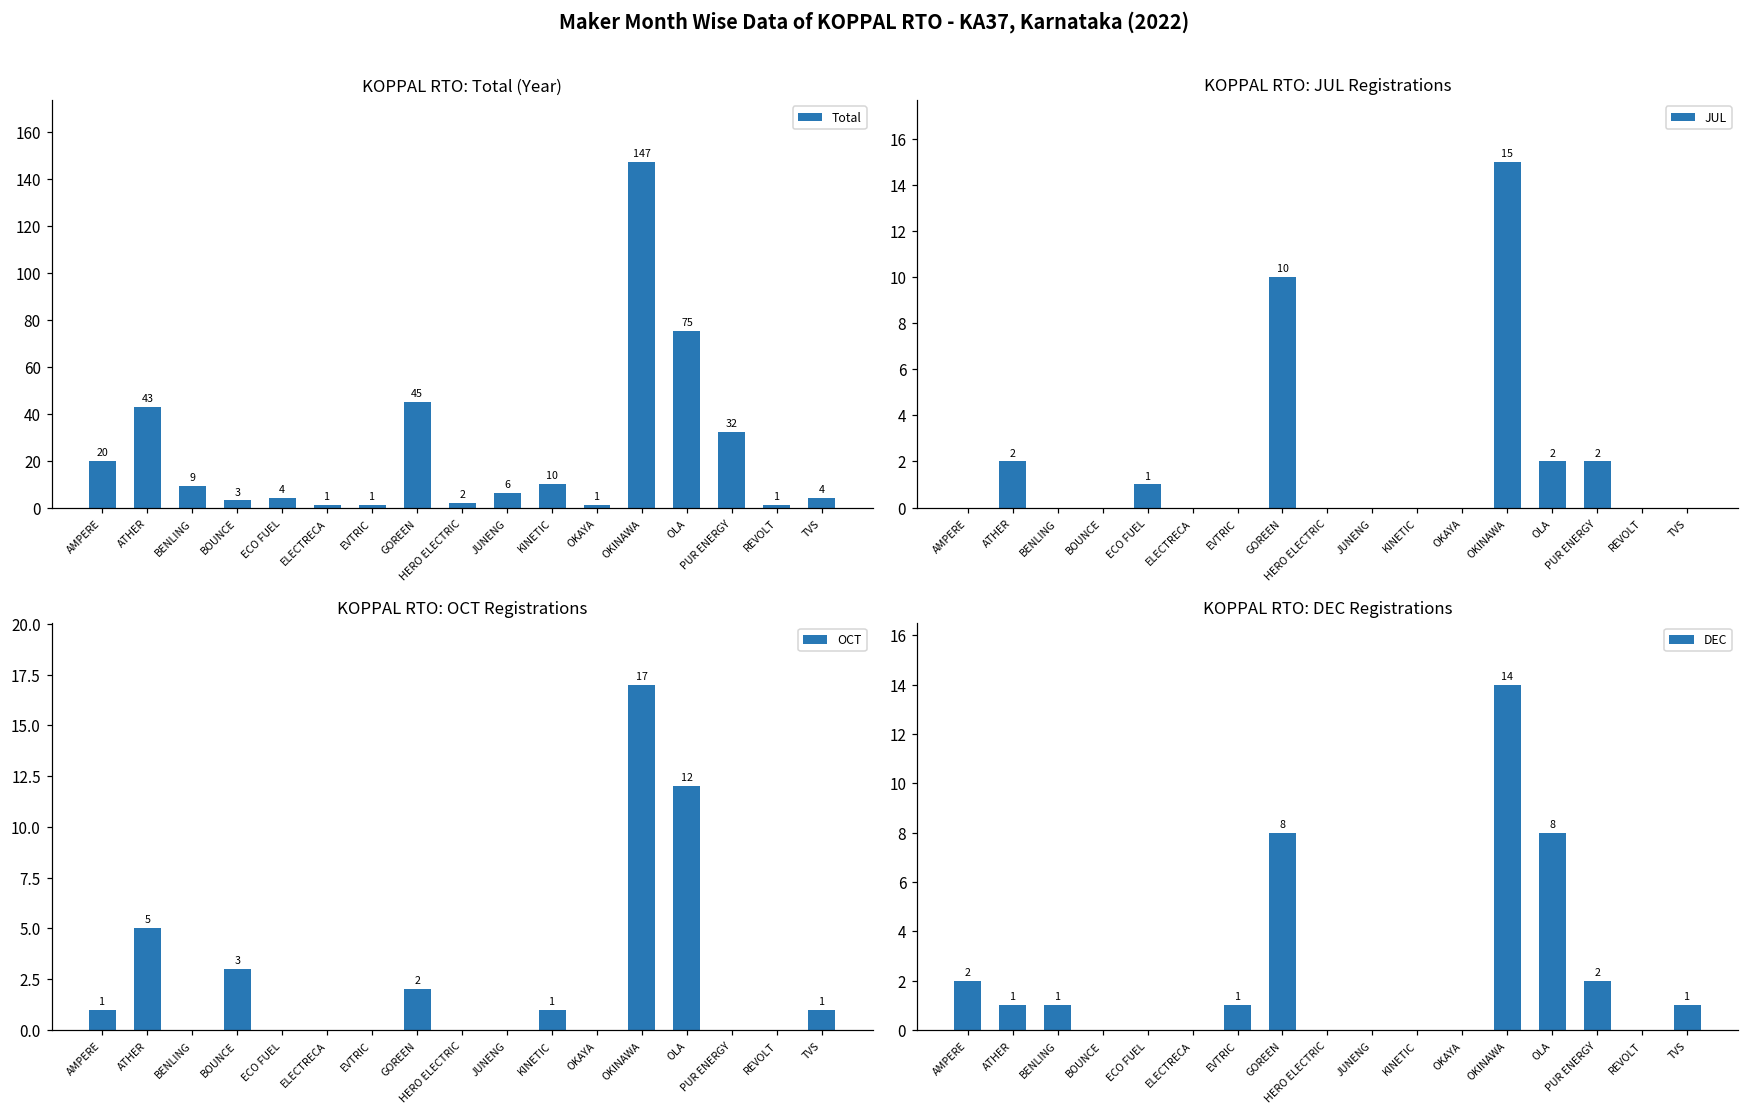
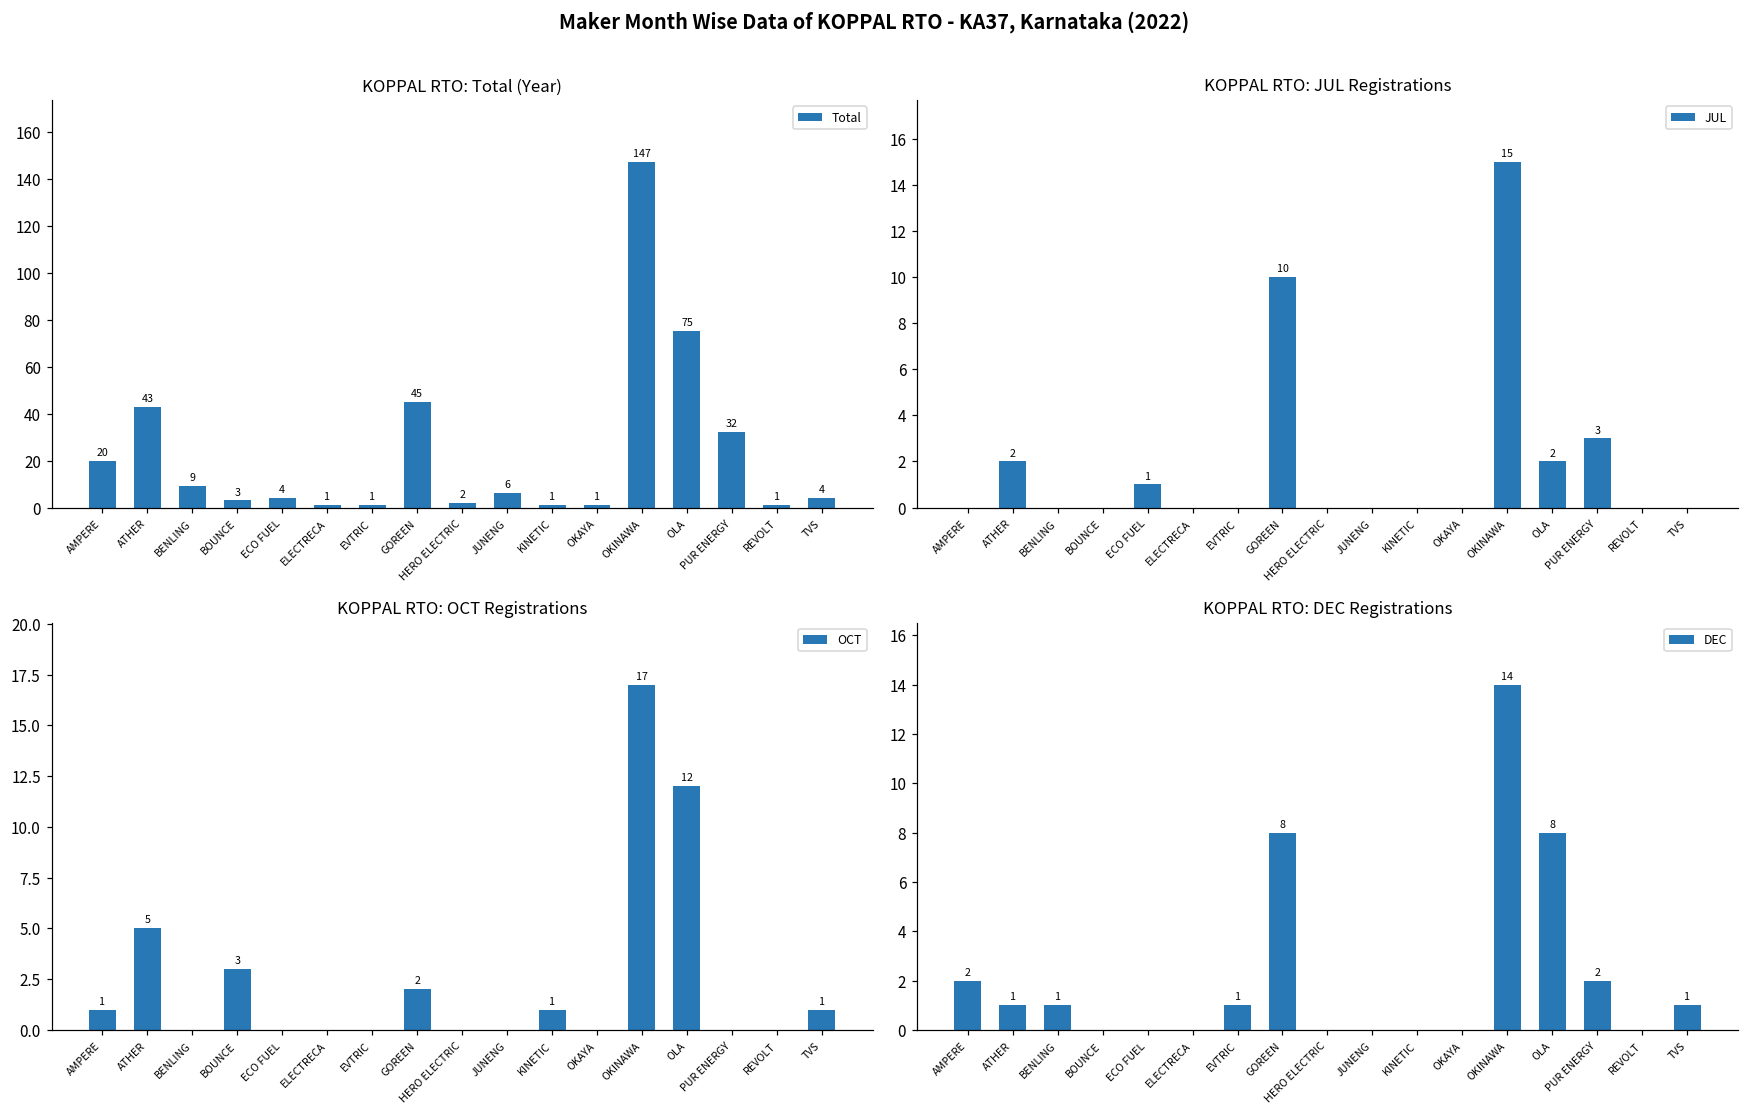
KOPPAL RTO: Total (Year), KINETIC: 10 -> 1
KOPPAL RTO: JUL Registrations, PUR ENERGY: 2 -> 3
